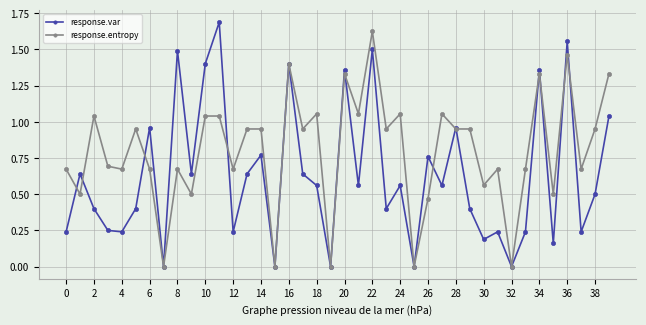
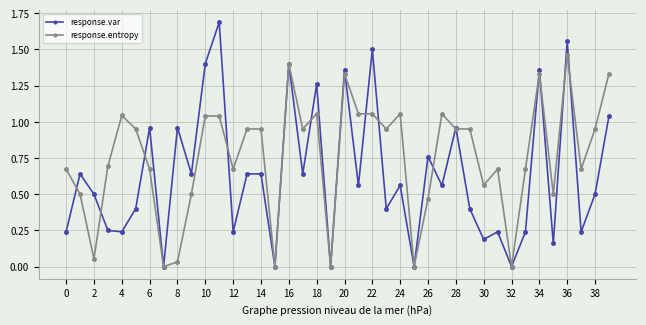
response.var, 2: 0.4 -> 0.5
response.entropy, 2: 1.04 -> 0.05
response.entropy, 4: 0.67 -> 1.04
response.var, 8: 1.49 -> 0.96
response.entropy, 8: 0.67 -> 0.03
response.var, 14: 0.77 -> 0.64
response.var, 18: 0.56 -> 1.26
response.entropy, 22: 1.62 -> 1.05
